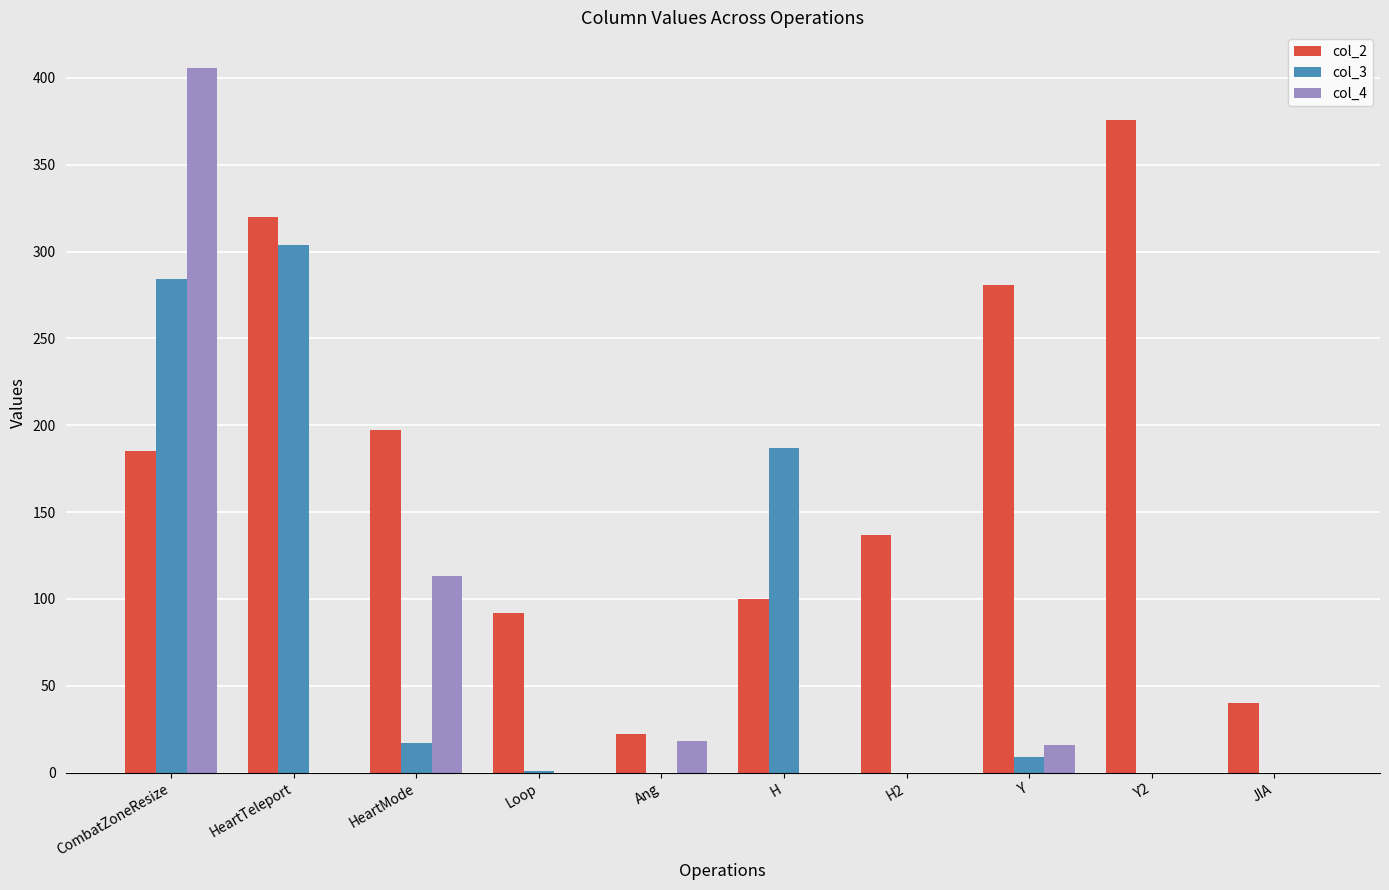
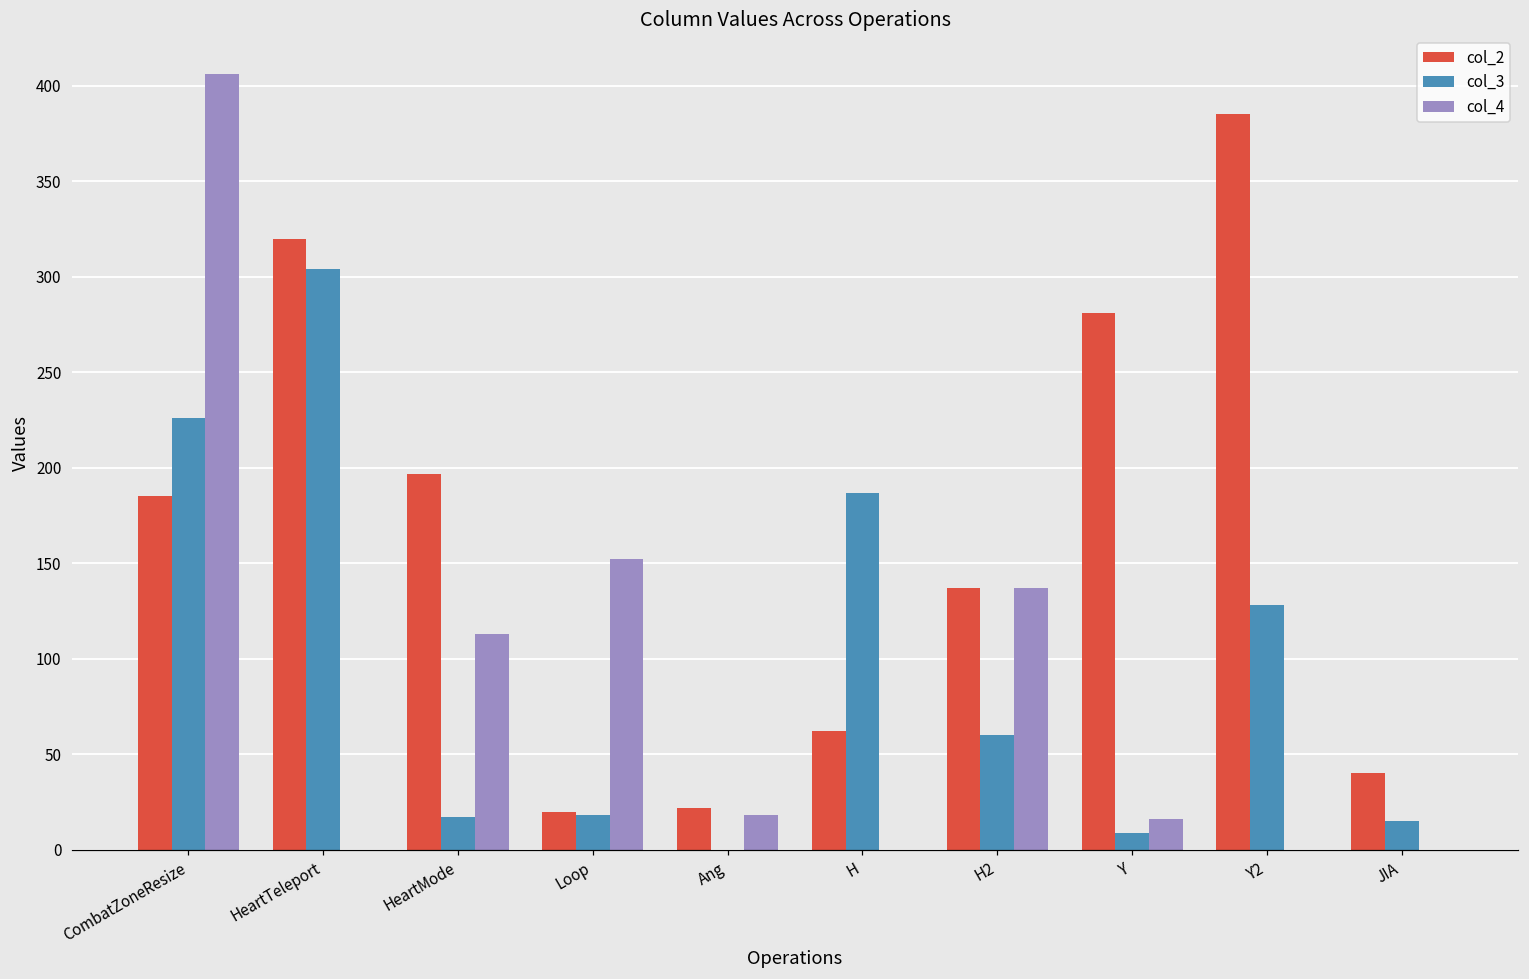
col_3, CombatZoneResize: 284 -> 226
col_2, Loop: 92 -> 20
col_3, Loop: 1 -> 18
col_4, Loop: 0 -> 152
col_2, H: 100 -> 62
col_3, H2: 0 -> 60
col_4, H2: 0 -> 137
col_2, Y2: 376 -> 385
col_3, Y2: 0 -> 128
col_3, JIA: 0 -> 15
